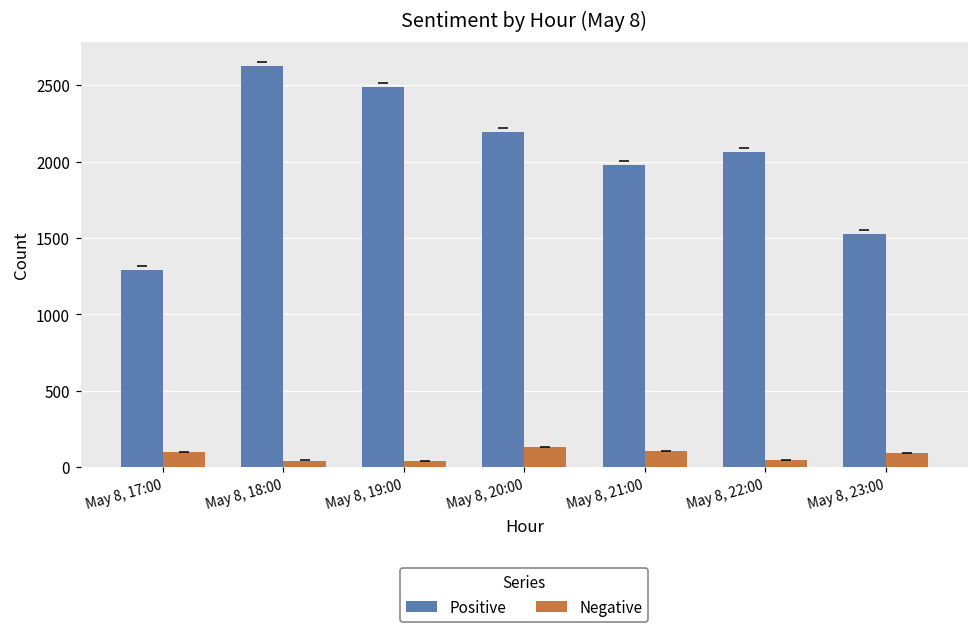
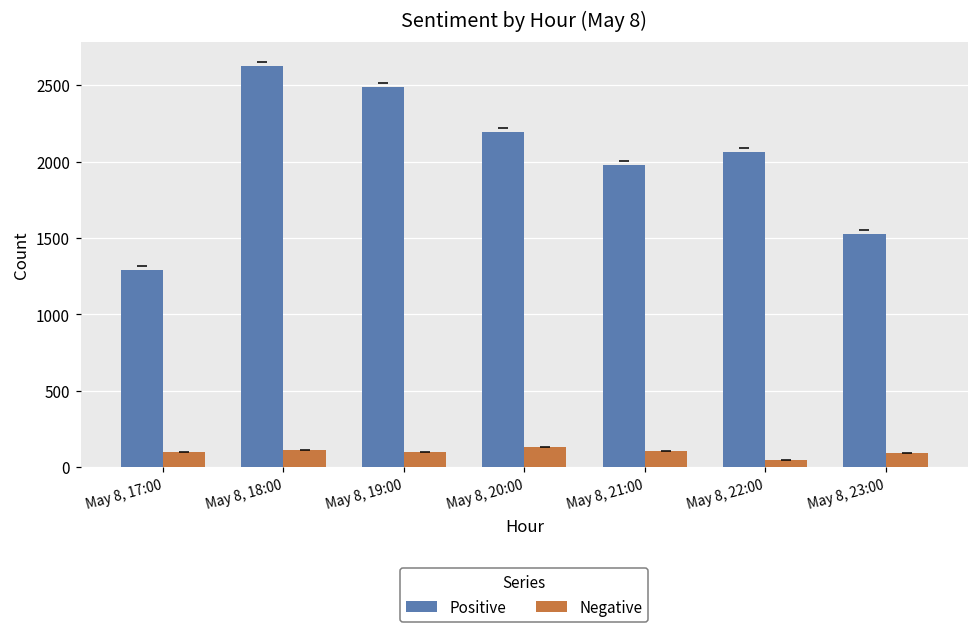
Negative, May 8, 18:00: 40 -> 110
Negative, May 8, 19:00: 40 -> 100
